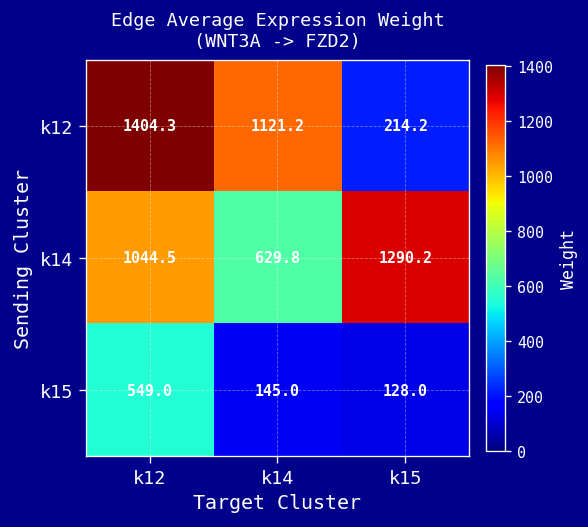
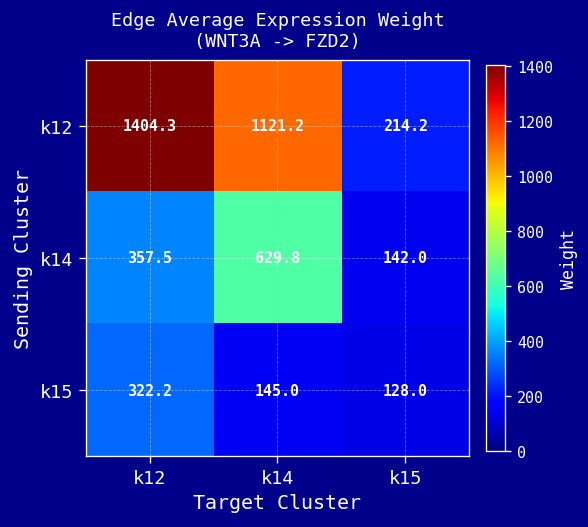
k14, k12: 1044.5 -> 357.5
k14, k15: 1290.2 -> 142.0
k15, k12: 549.0 -> 322.2
